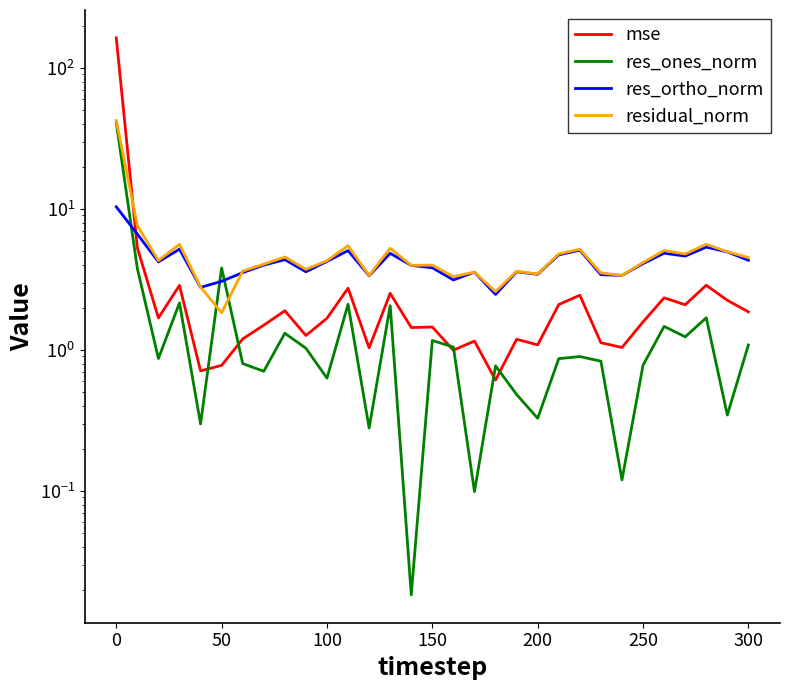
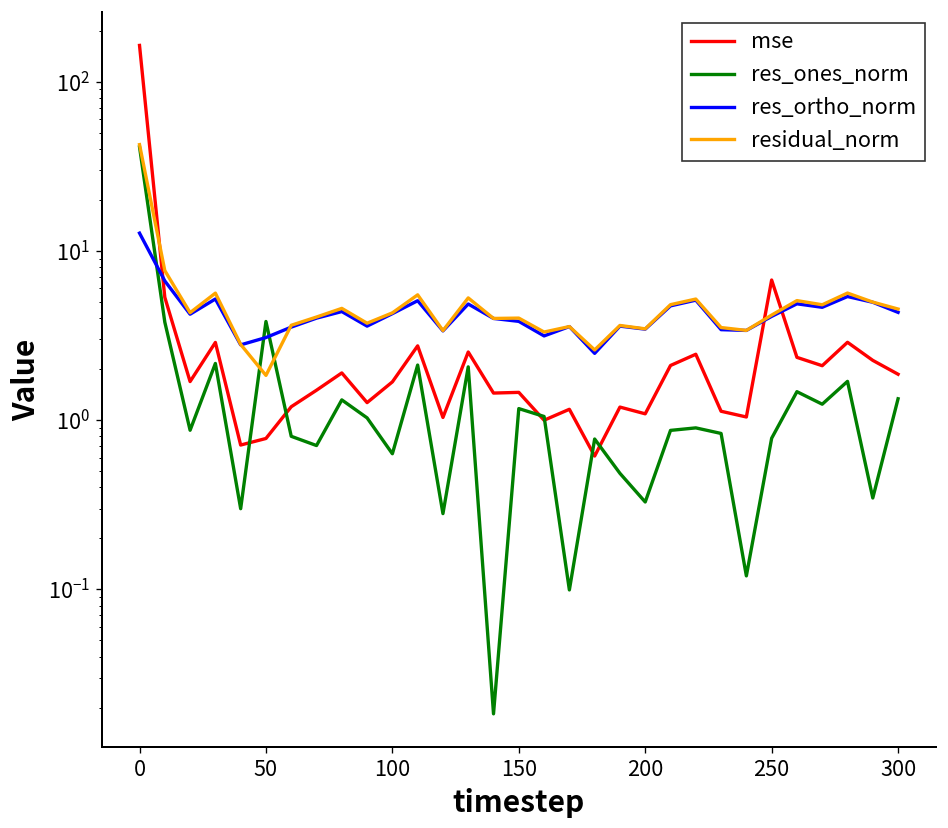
res_ortho_norm, 0: 10 -> 13
mse, 250: 1.6 -> 7
res_ones_norm, 300: 1.1 -> 1.3
